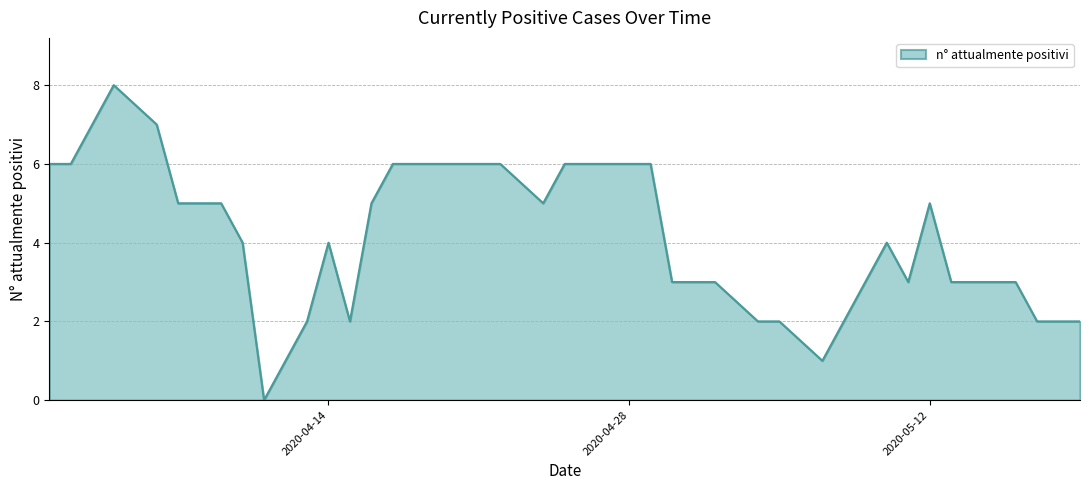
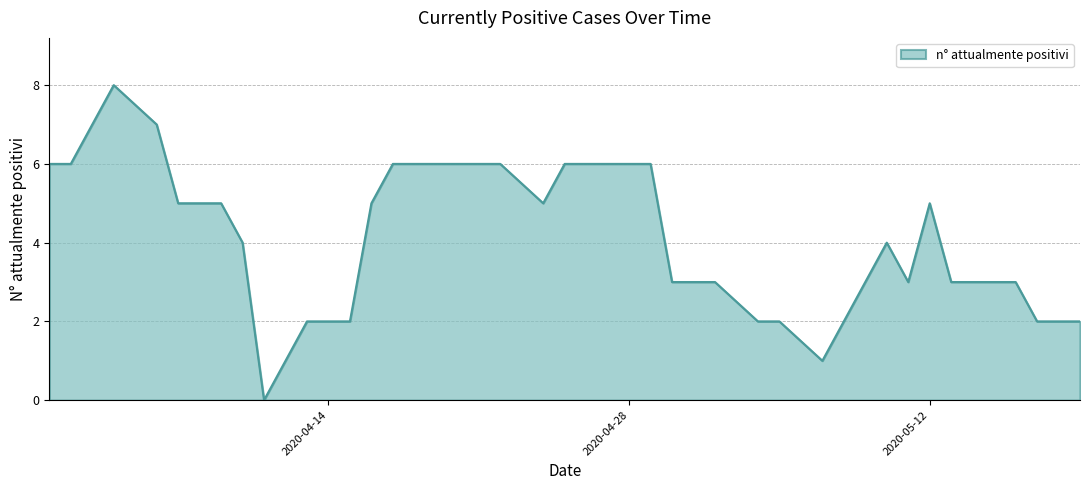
2020-04-14: 4 -> 2
